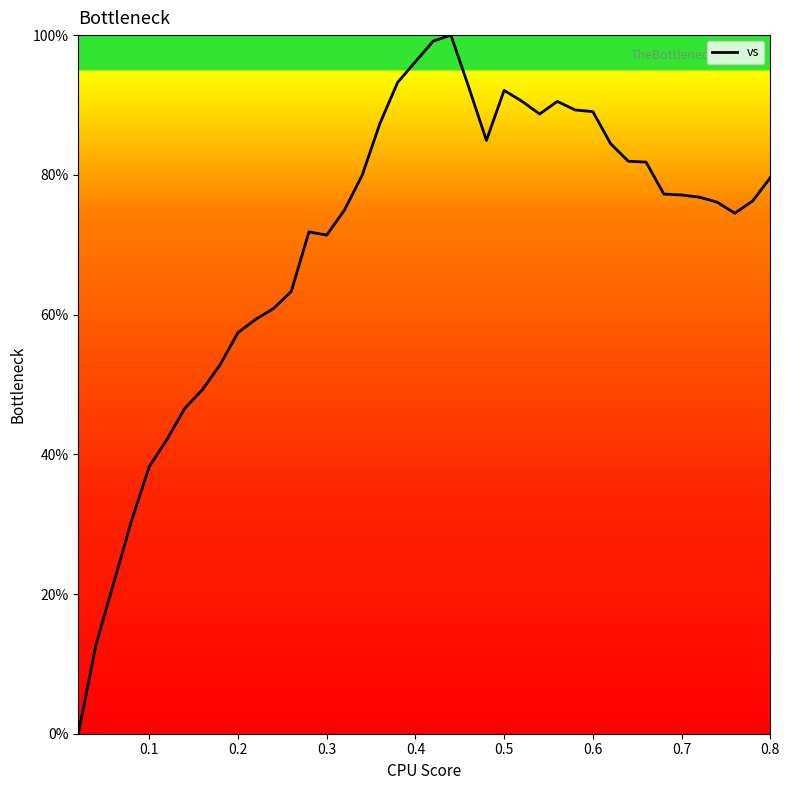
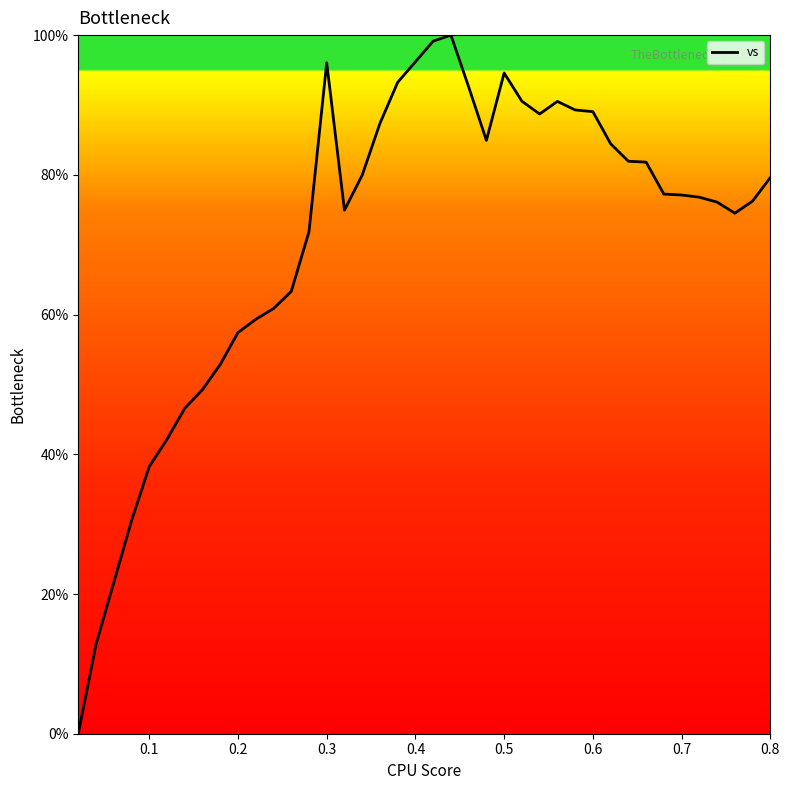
0.3: 71% -> 96%
0.5: 92% -> 95%
